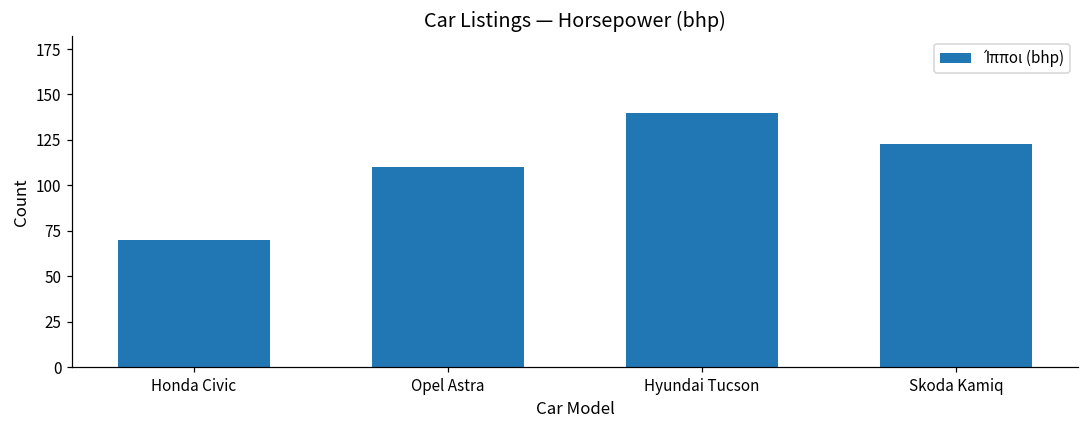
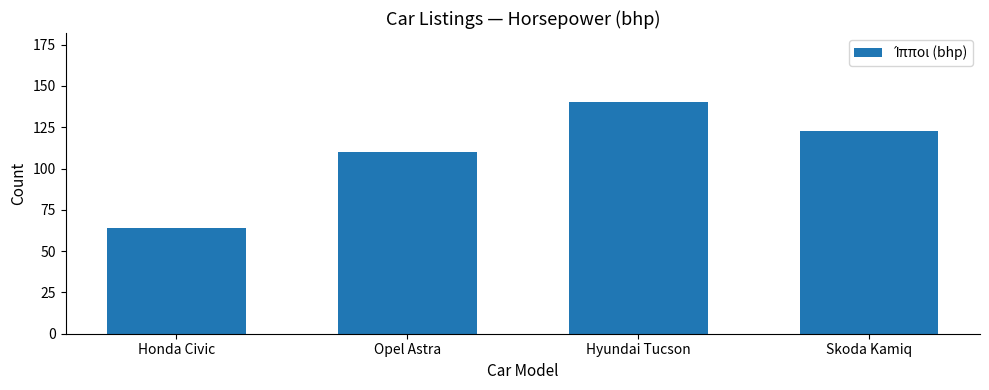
Honda Civic: 70 -> 64
